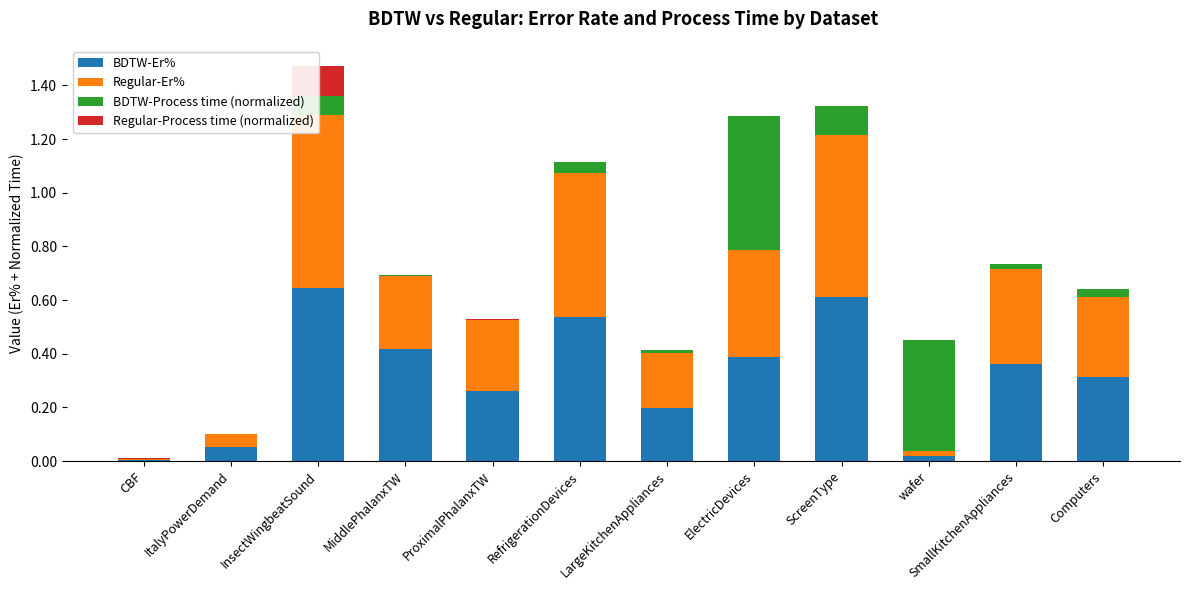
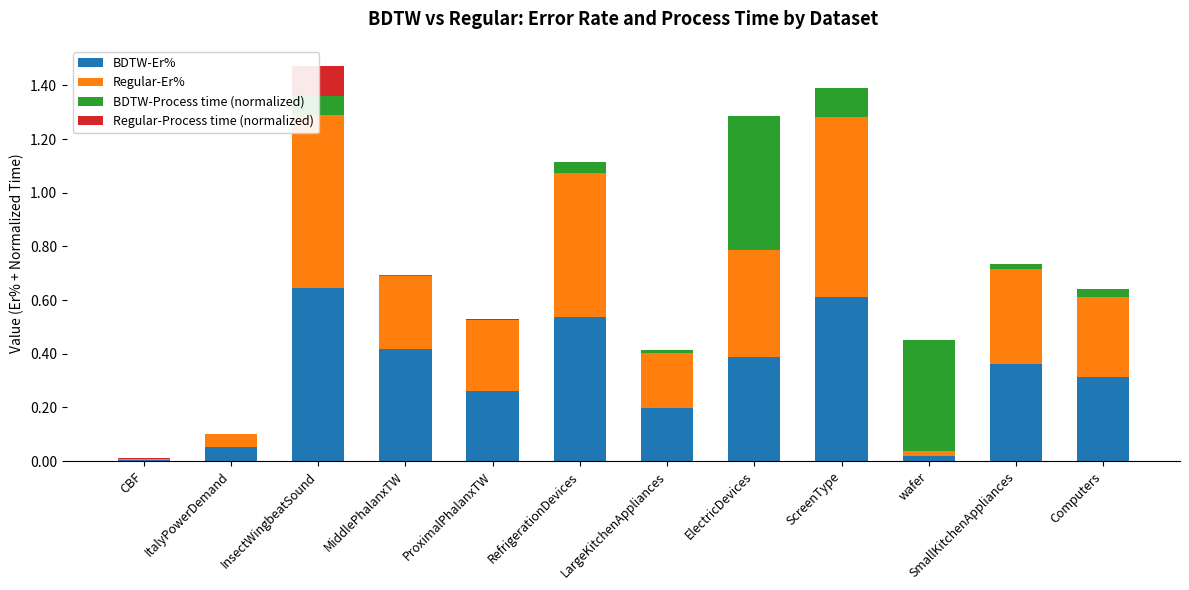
Regular-Er%, ScreenType: 0.60 -> 0.67
